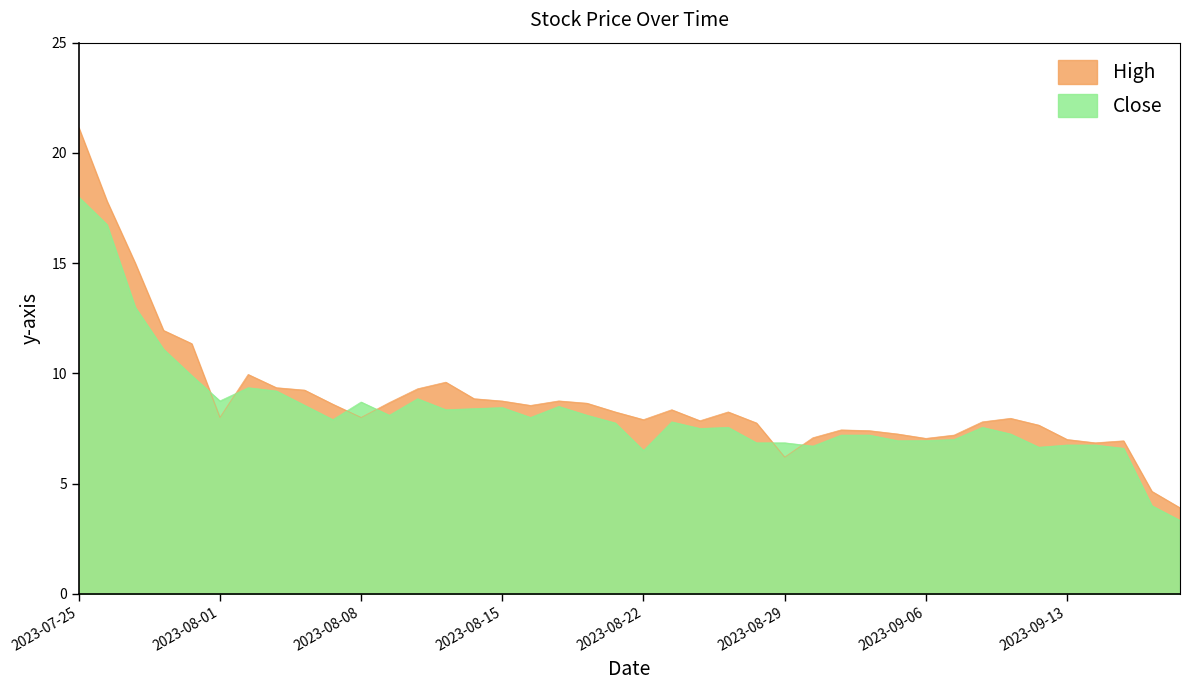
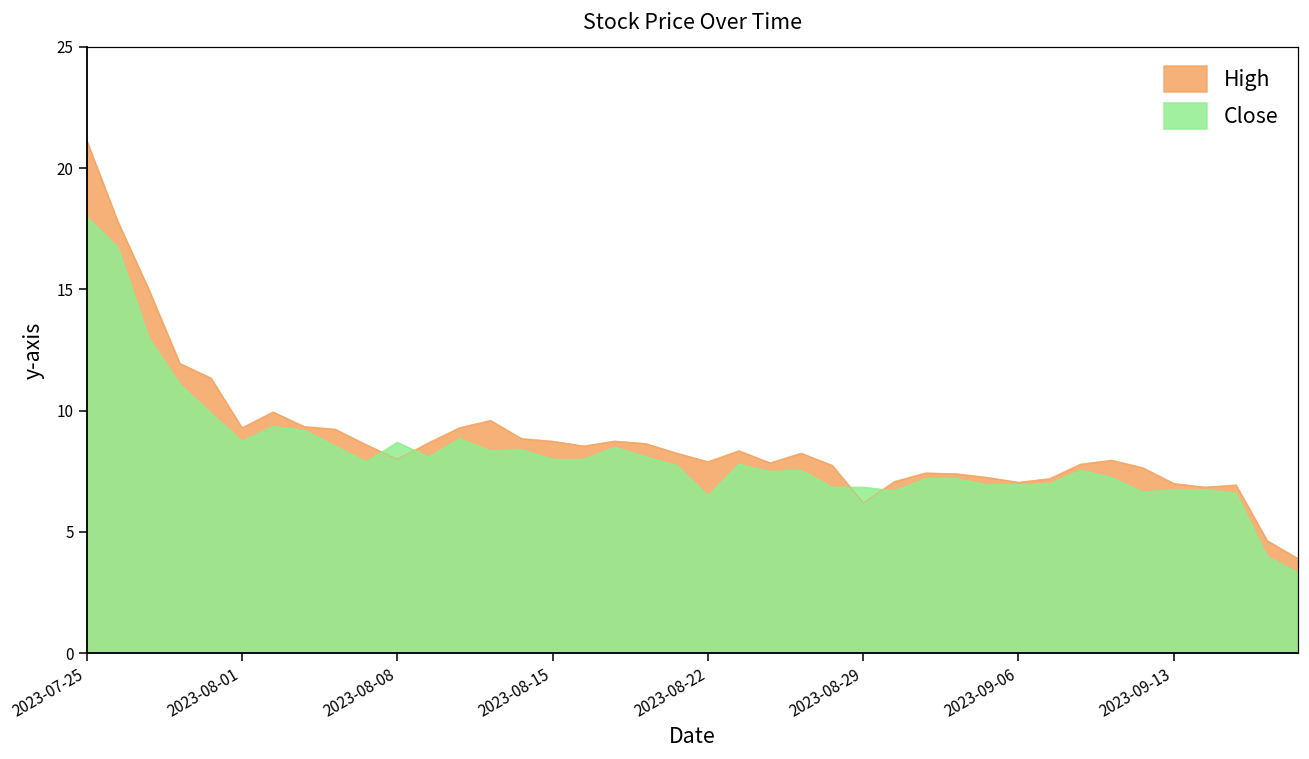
High, 2023-08-01: 8.0 -> 9.3
Close, 2023-08-15: 8.4 -> 8.0
